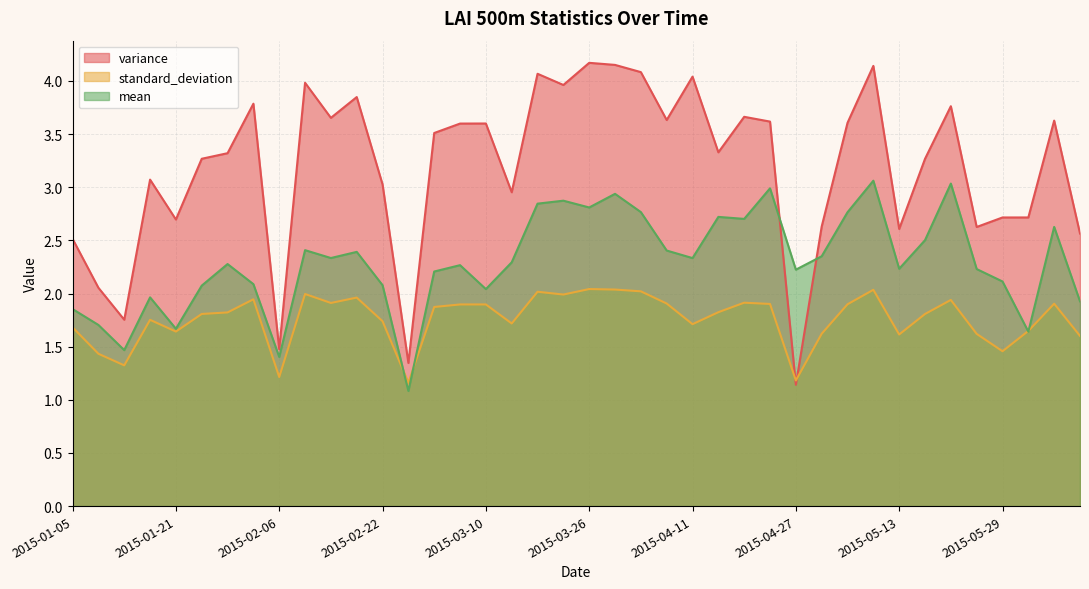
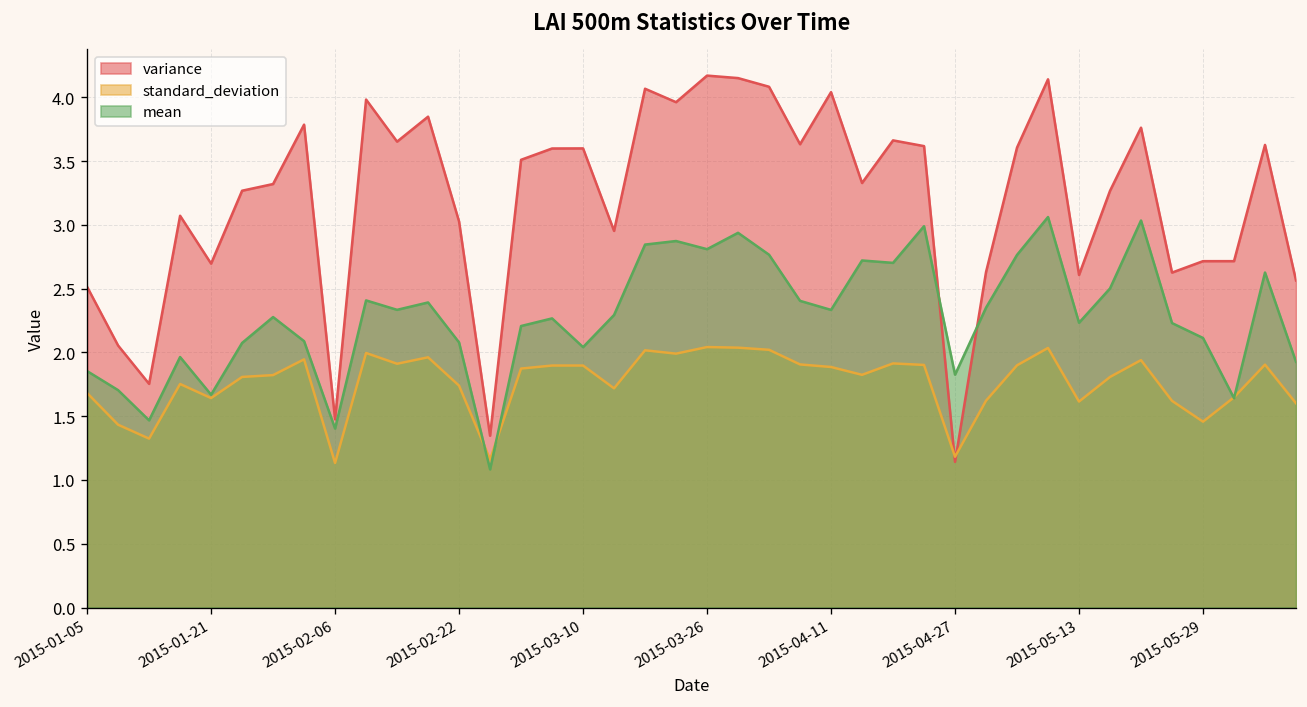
standard_deviation, 2015-02-06: 1.21 -> 1.13
standard_deviation, 2015-04-11: 1.71 -> 1.89
mean, 2015-04-27: 2.22 -> 1.83
